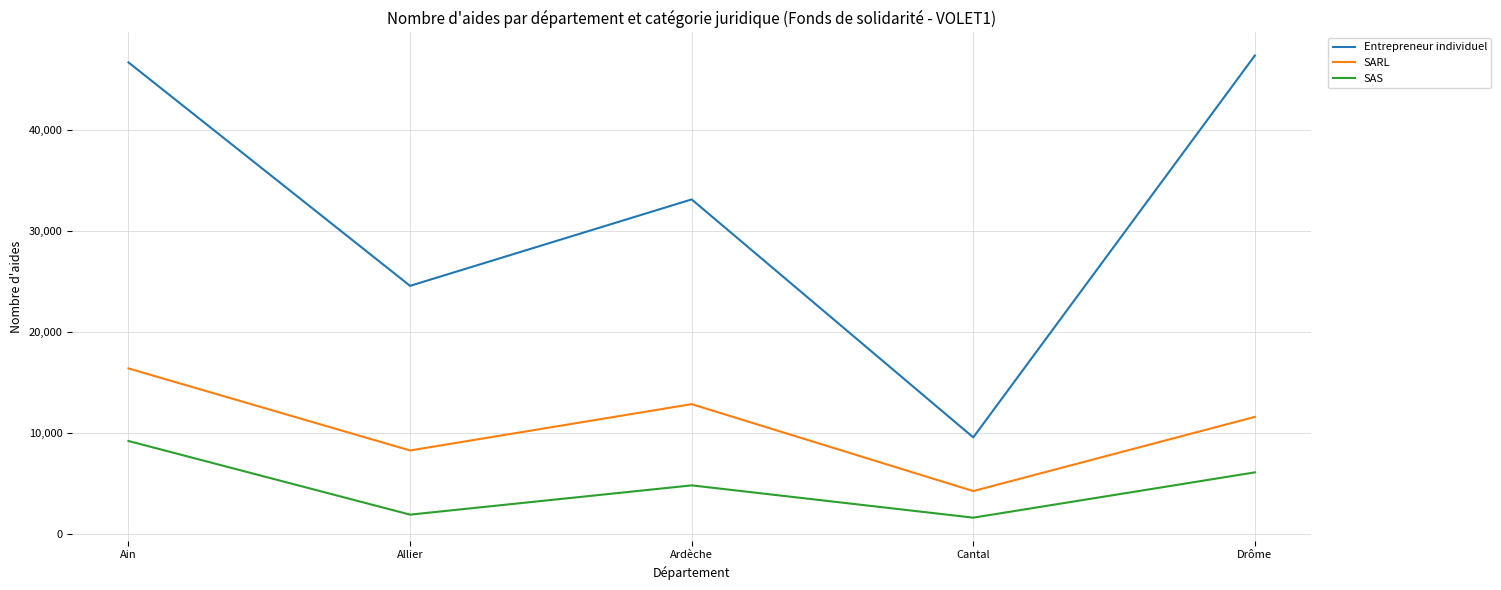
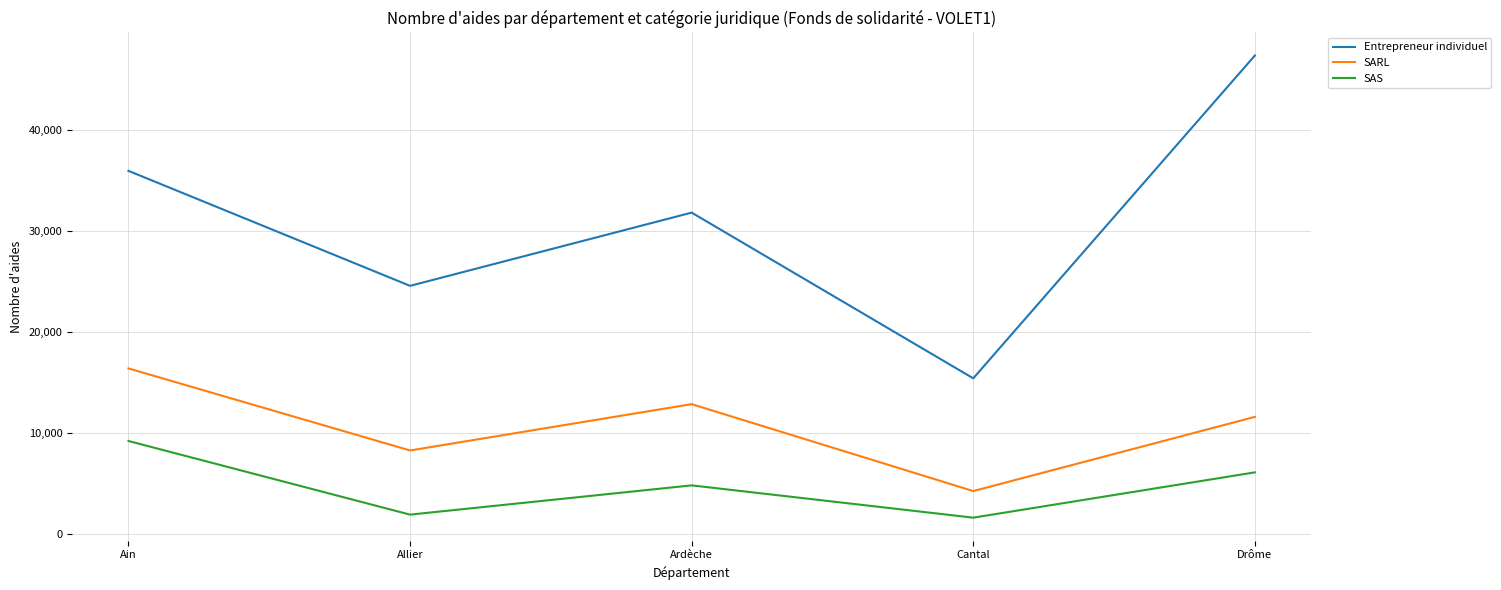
Entrepreneur individuel, Ain: 46,700 -> 36,000
Entrepreneur individuel, Ardèche: 33,100 -> 31,800
Entrepreneur individuel, Cantal: 9,600 -> 15,400
